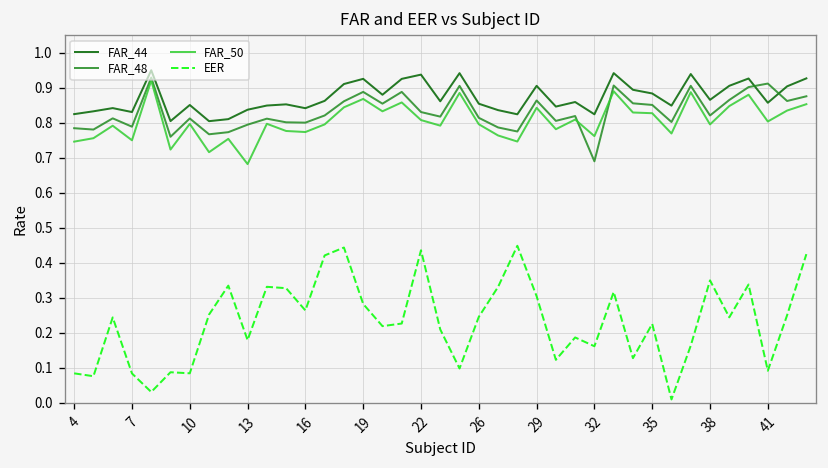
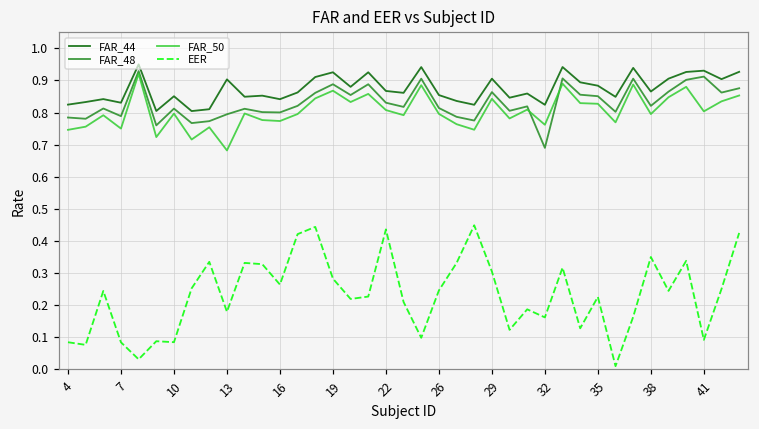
FAR_44, 13: 0.84 -> 0.90
FAR_44, 22: 0.94 -> 0.87
FAR_44, 41: 0.86 -> 0.93
